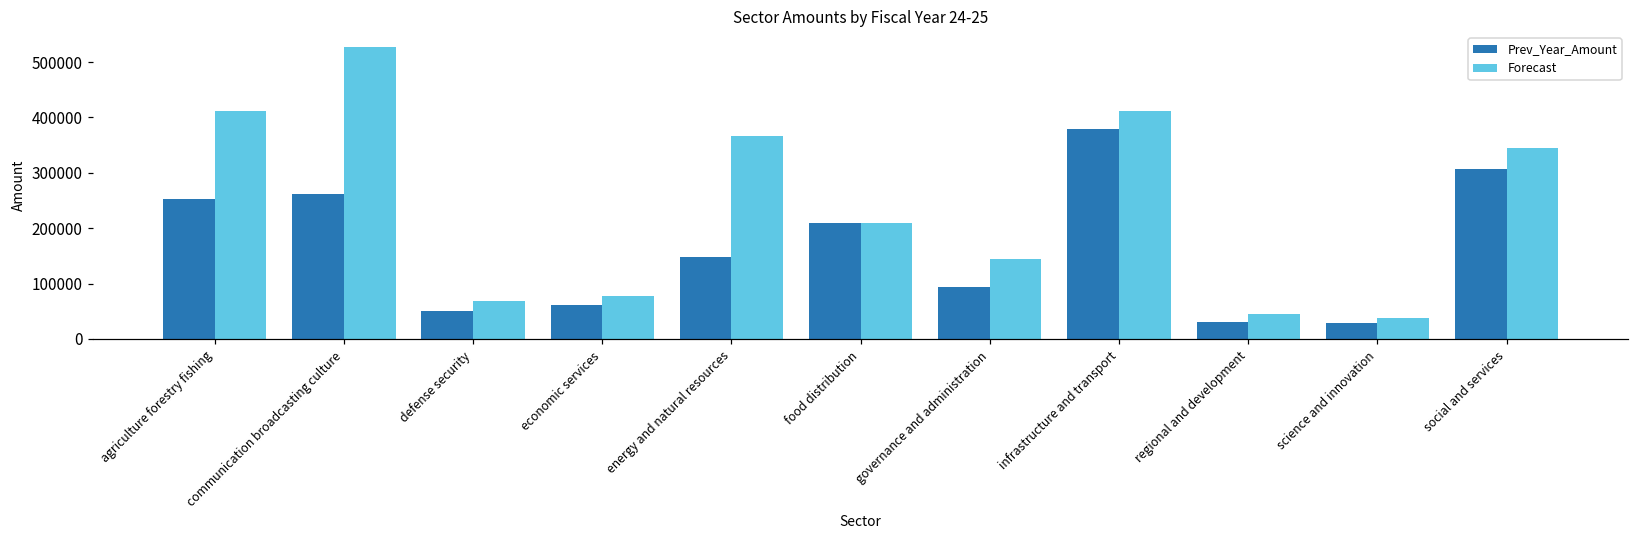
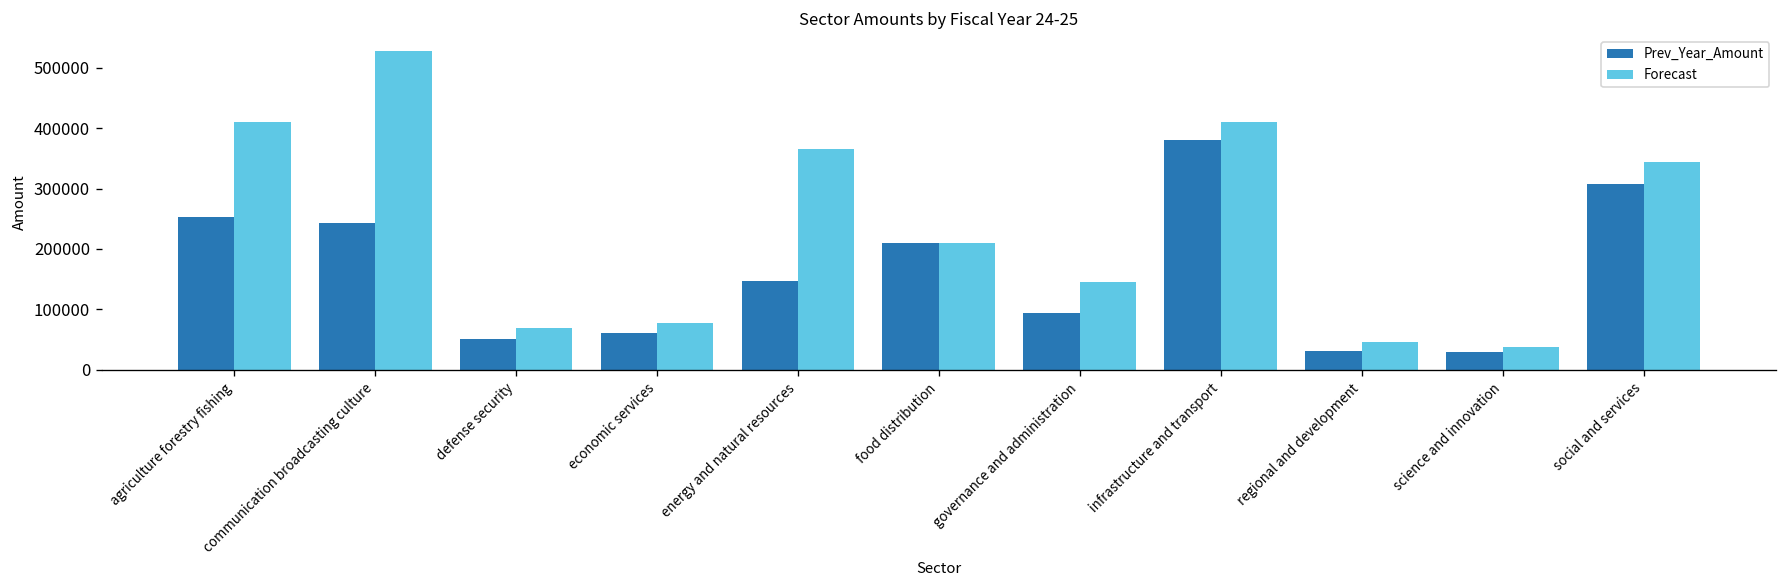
Prev_Year_Amount, communication broadcasting culture: 260000 -> 240000
